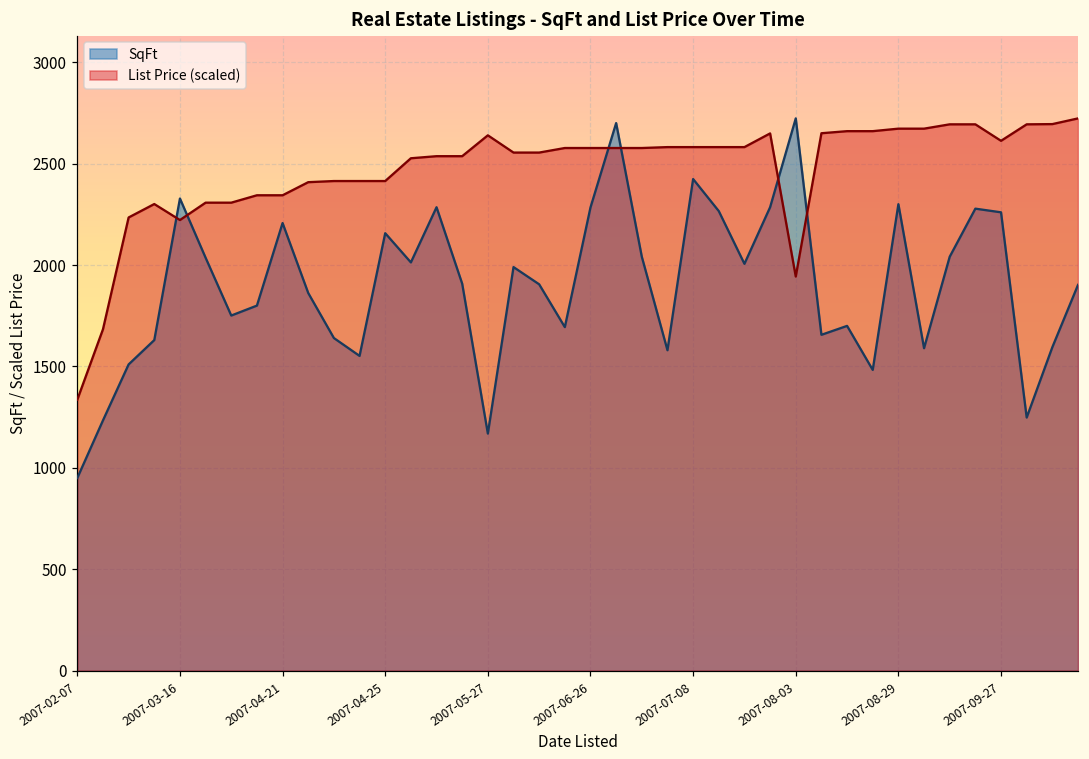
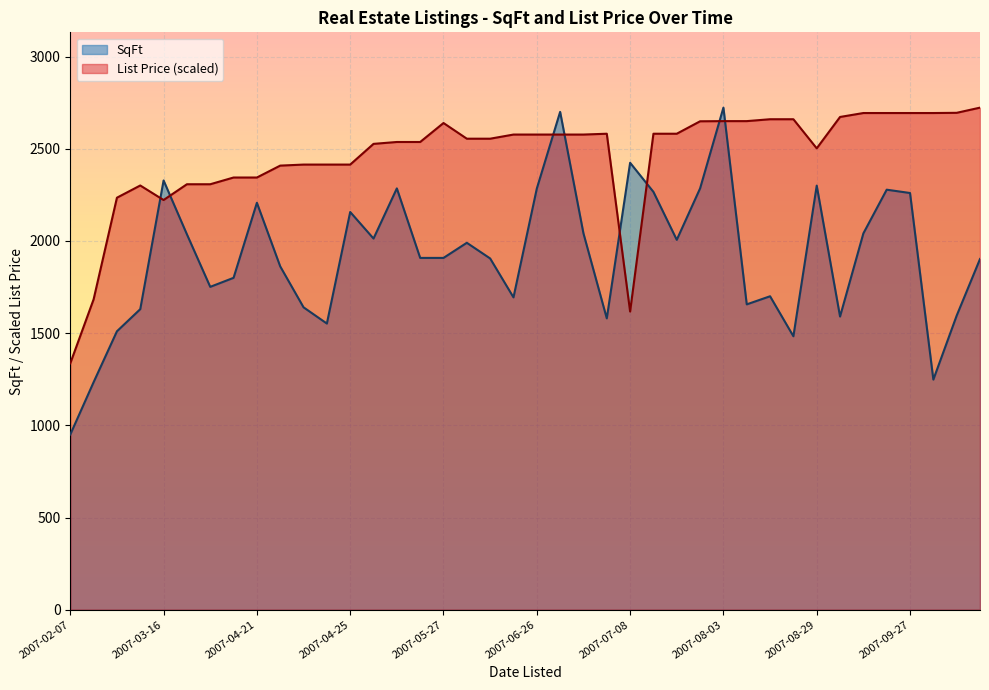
SqFt, 2007-05-27: 1170 -> 1910
List Price (scaled), 2007-07-08: 2580 -> 1620
List Price (scaled), 2007-08-03: 1940 -> 2650
List Price (scaled), 2007-08-29: 2670 -> 2500
List Price (scaled), 2007-09-27: 2610 -> 2690
